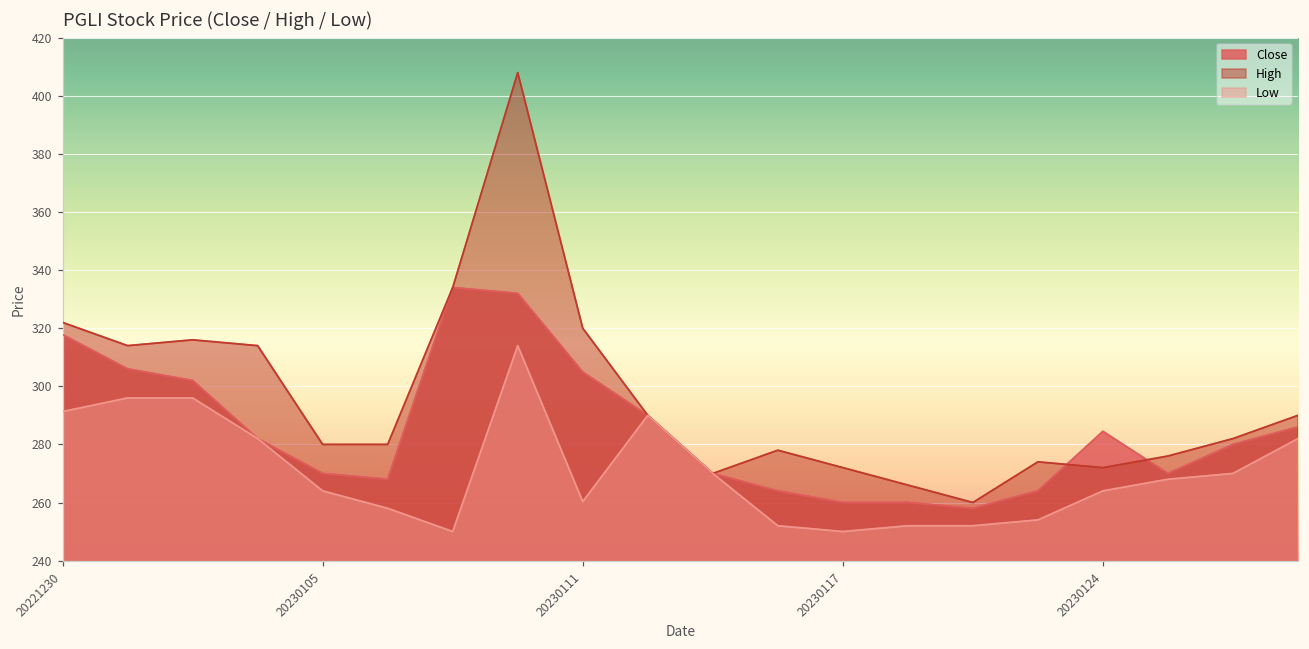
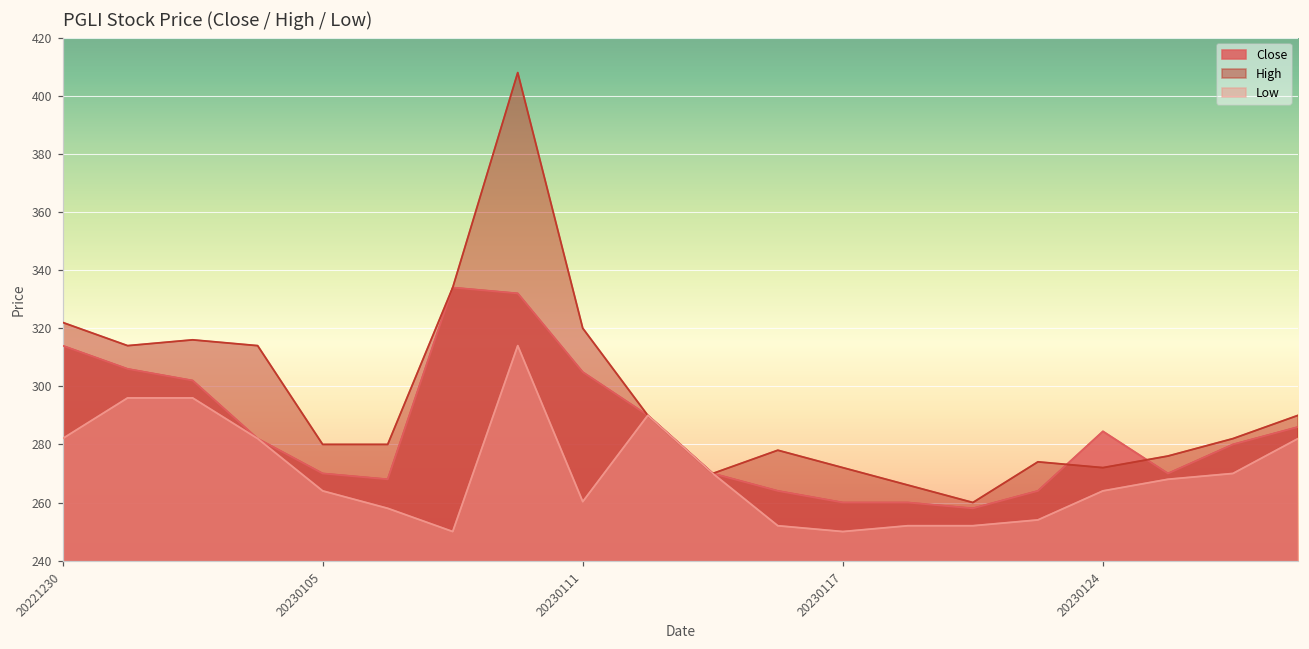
Close, 20221230: 318 -> 314
Low, 20221230: 291 -> 282
